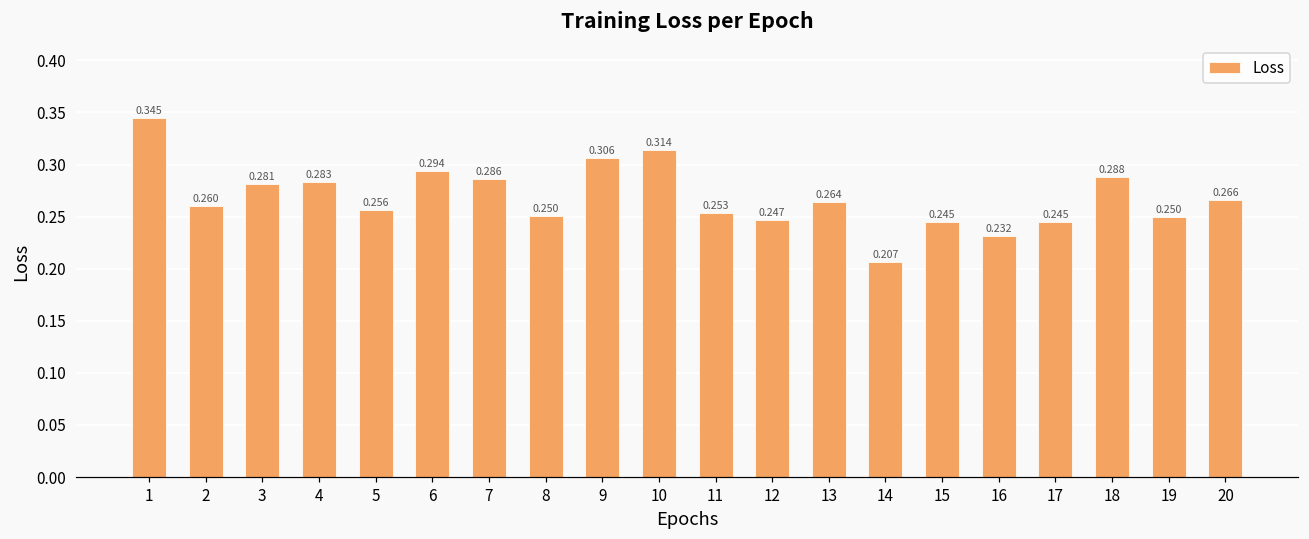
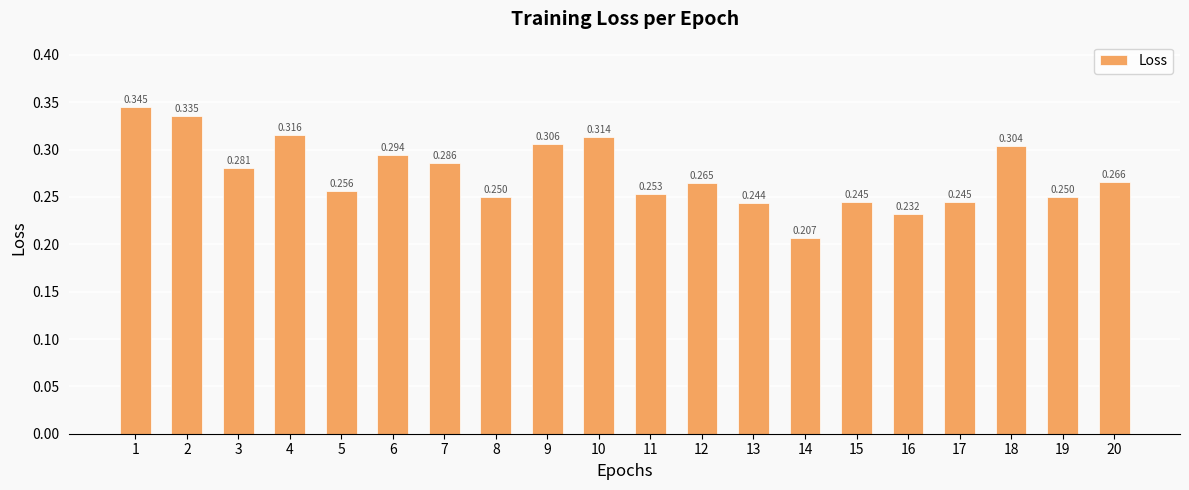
2: 0.260 -> 0.335
4: 0.283 -> 0.316
12: 0.247 -> 0.265
13: 0.264 -> 0.244
18: 0.288 -> 0.304
